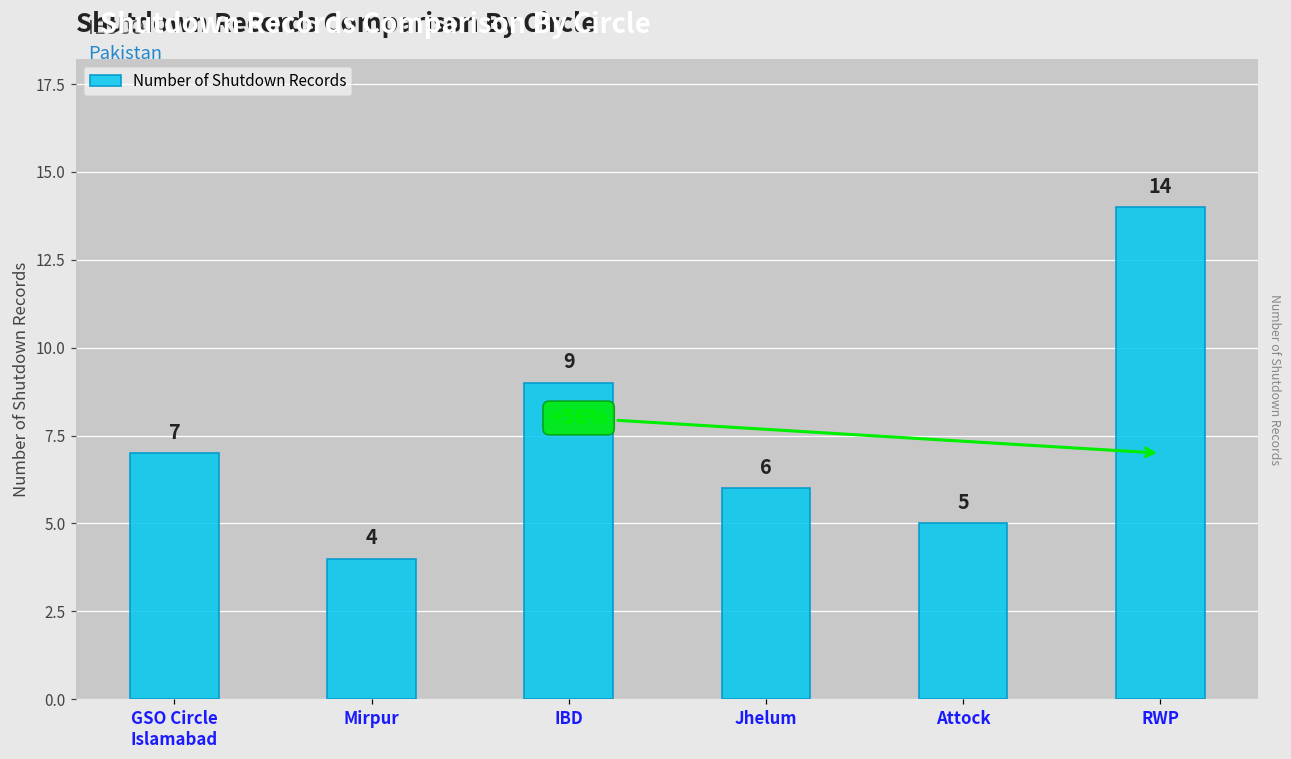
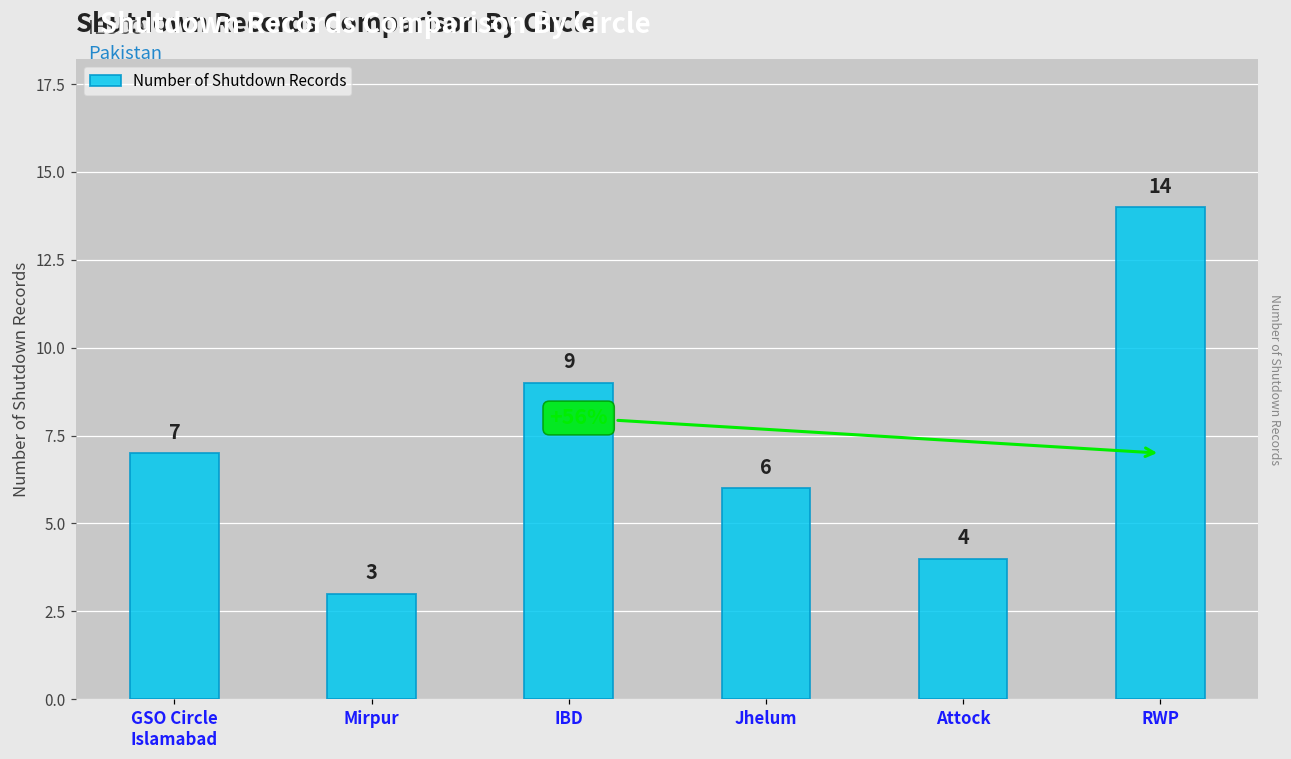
Mirpur: 4 -> 3
Attock: 5 -> 4
